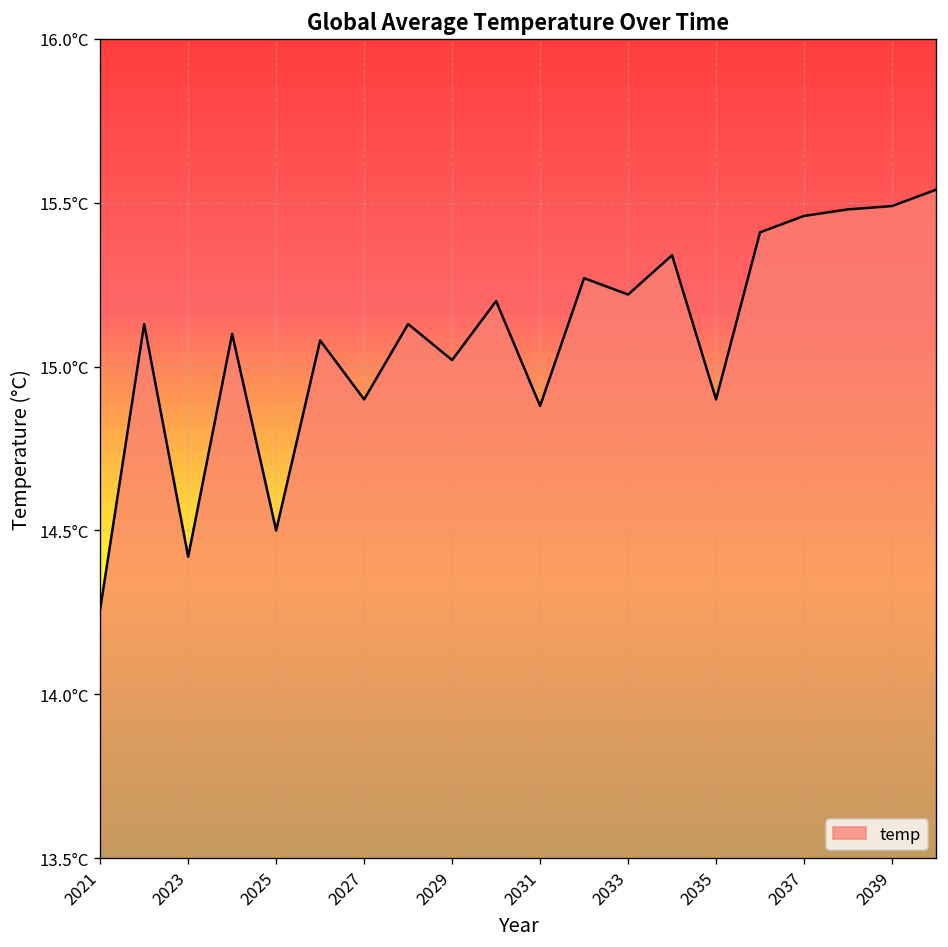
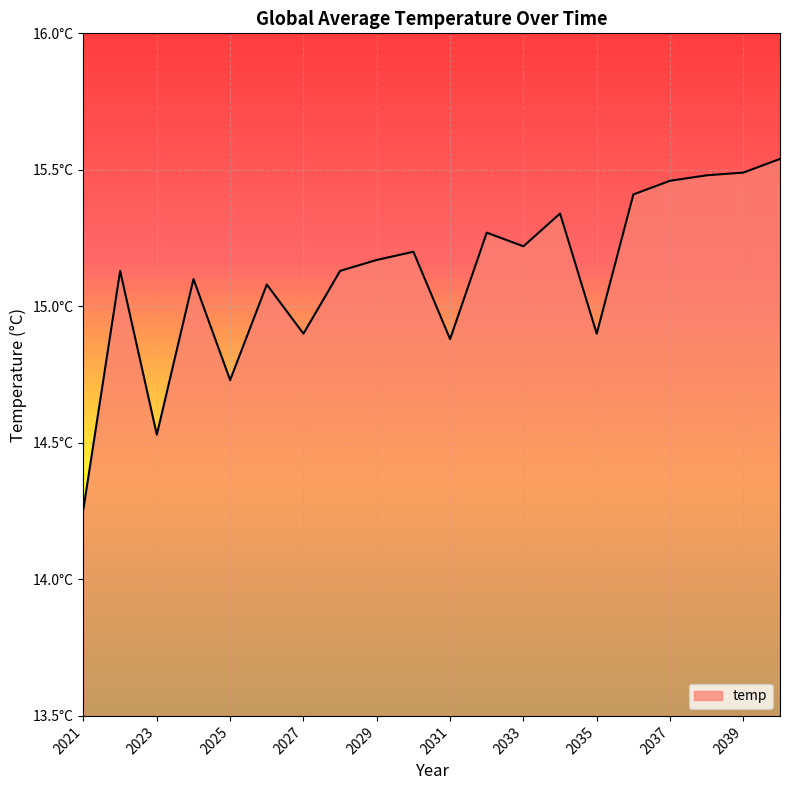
2023: 14.42°C -> 14.53°C
2025: 14.50°C -> 14.73°C
2029: 15.02°C -> 15.17°C
